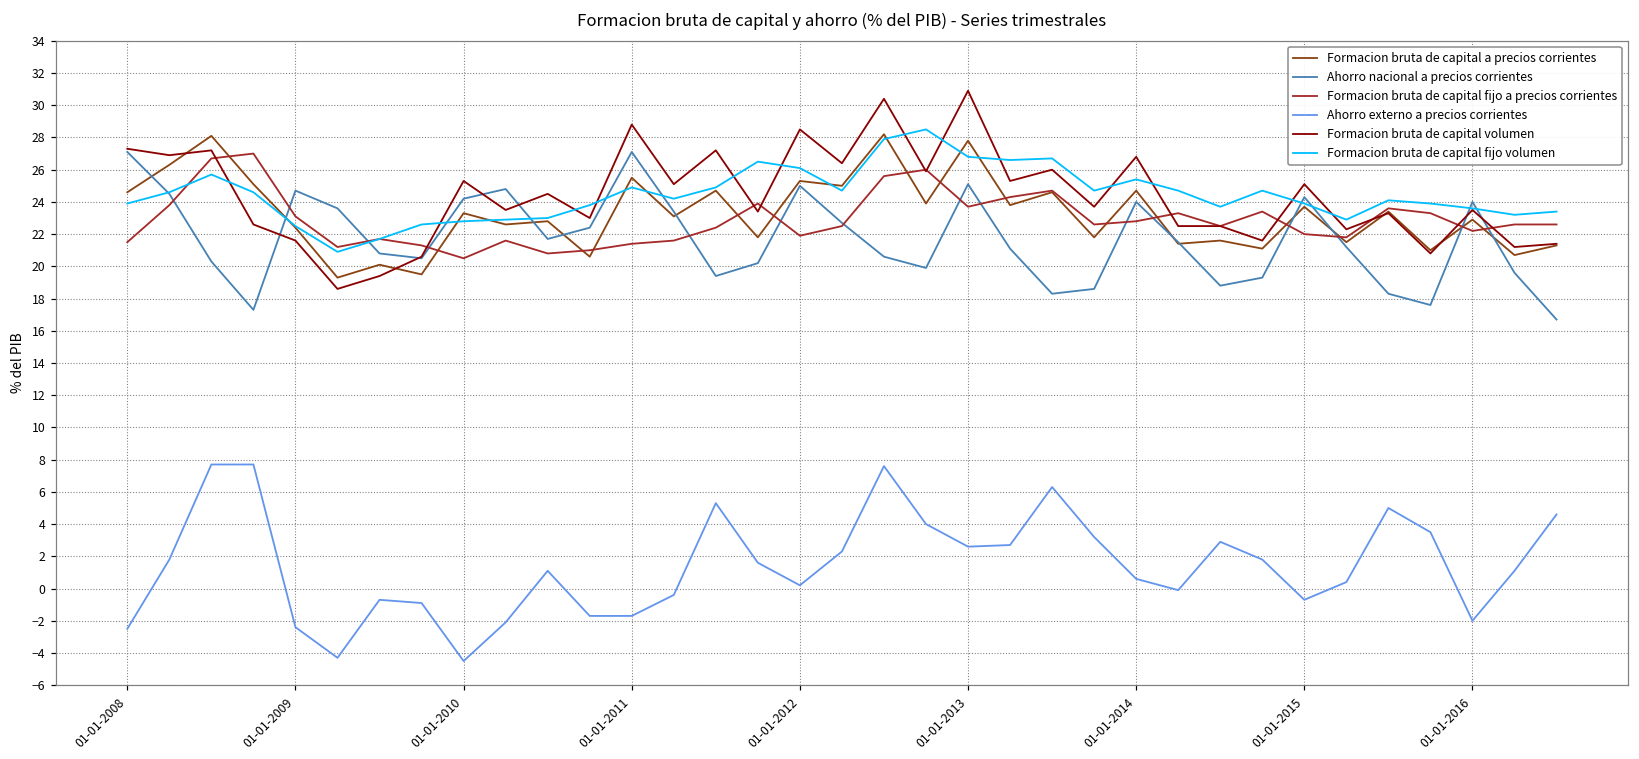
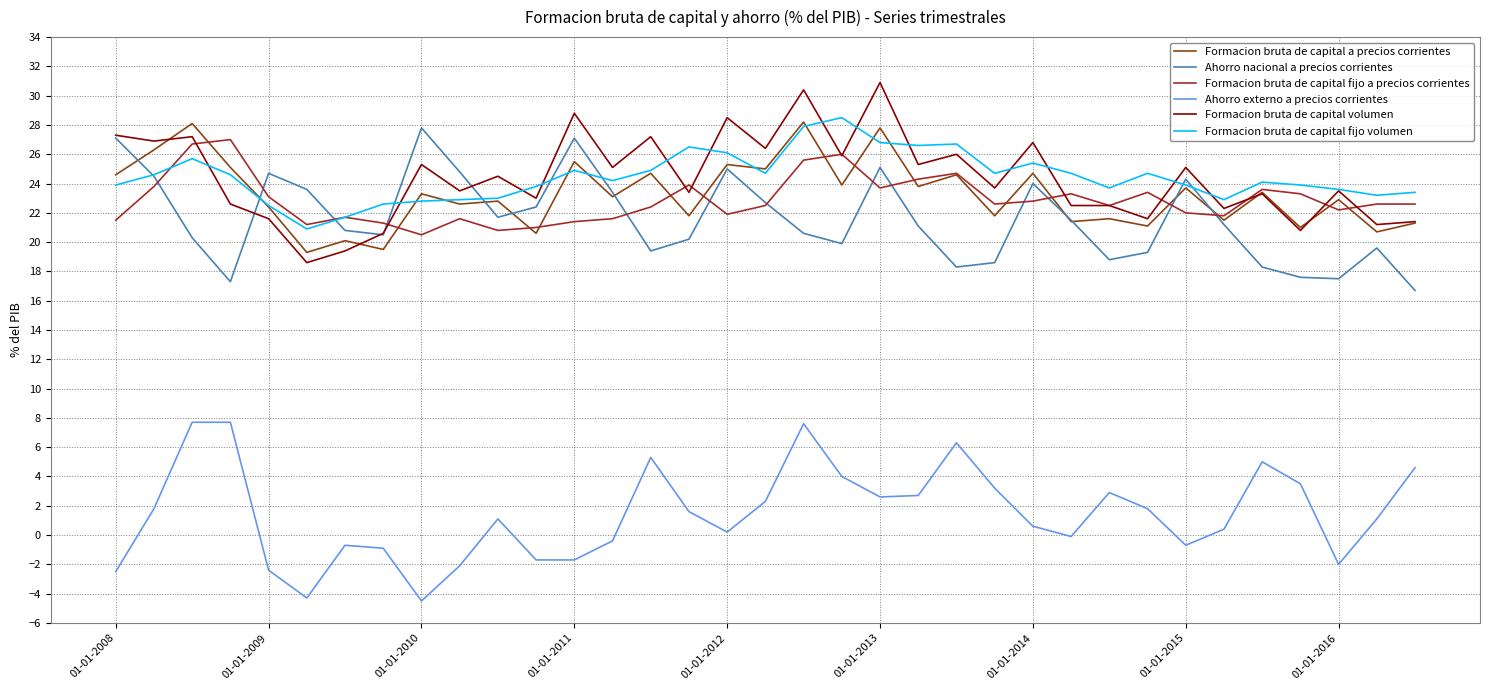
Ahorro nacional a precios corrientes, 01-01-2010: 24.2 -> 27.8
Ahorro nacional a precios corrientes, 01-01-2016: 24.0 -> 17.5
